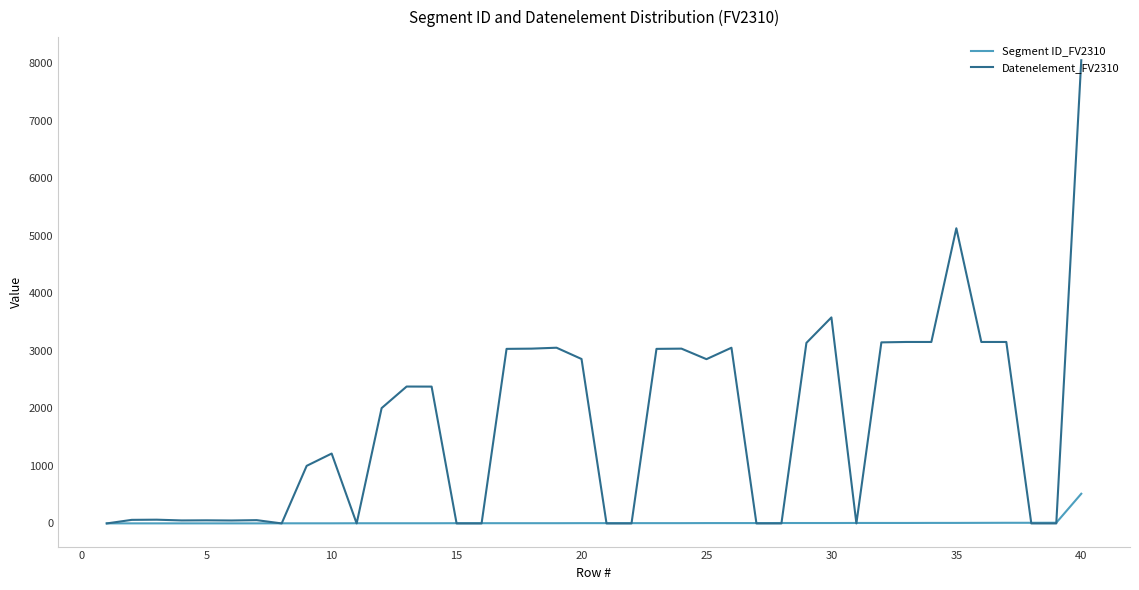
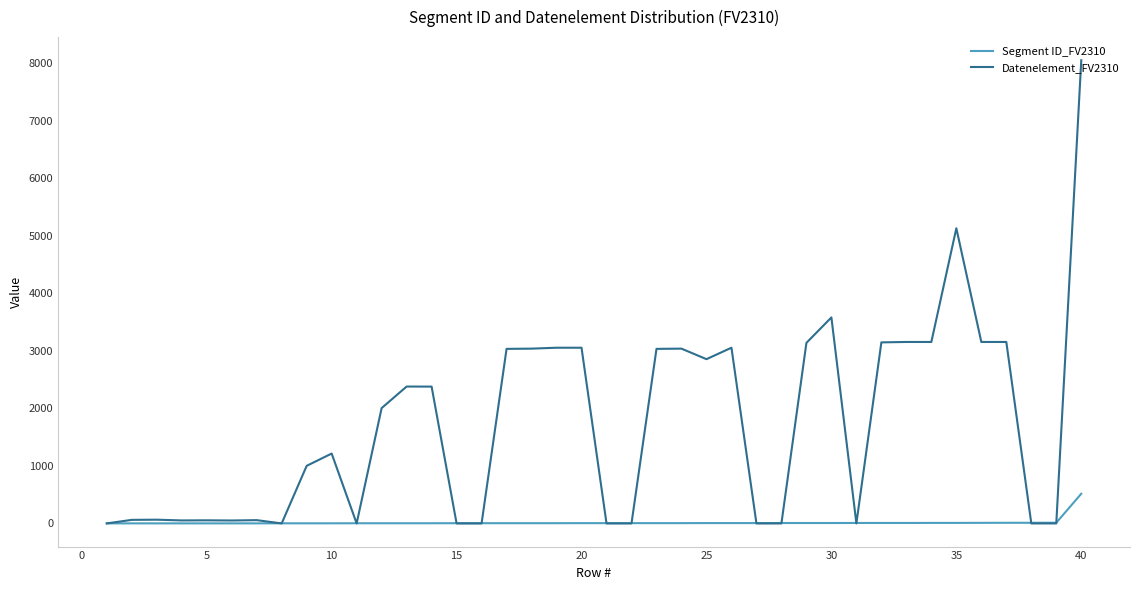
Datenelement_FV2310, 20: 2900 -> 3100
